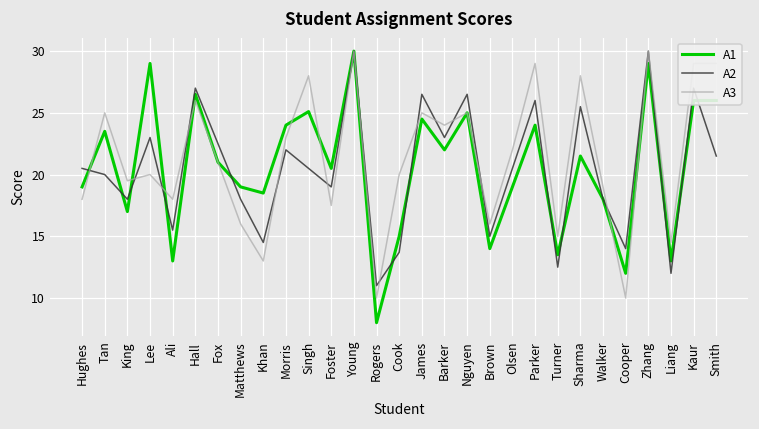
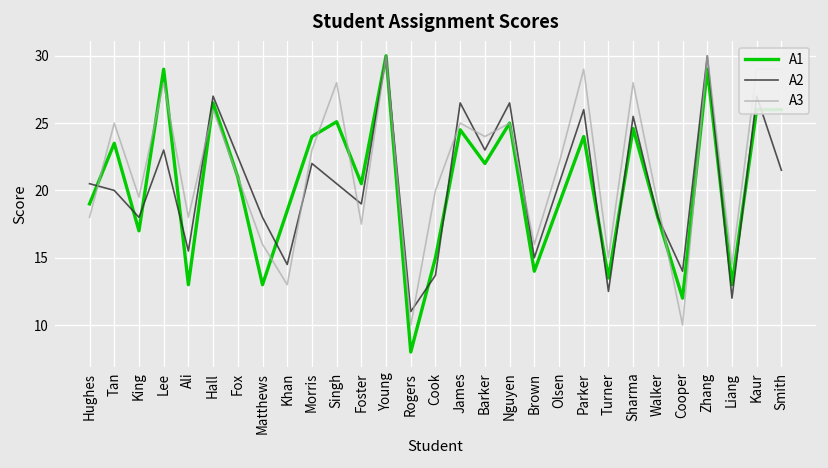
A3, Lee: 20 -> 28
A1, Matthews: 19 -> 13
A1, Sharma: 21.5 -> 24.6
